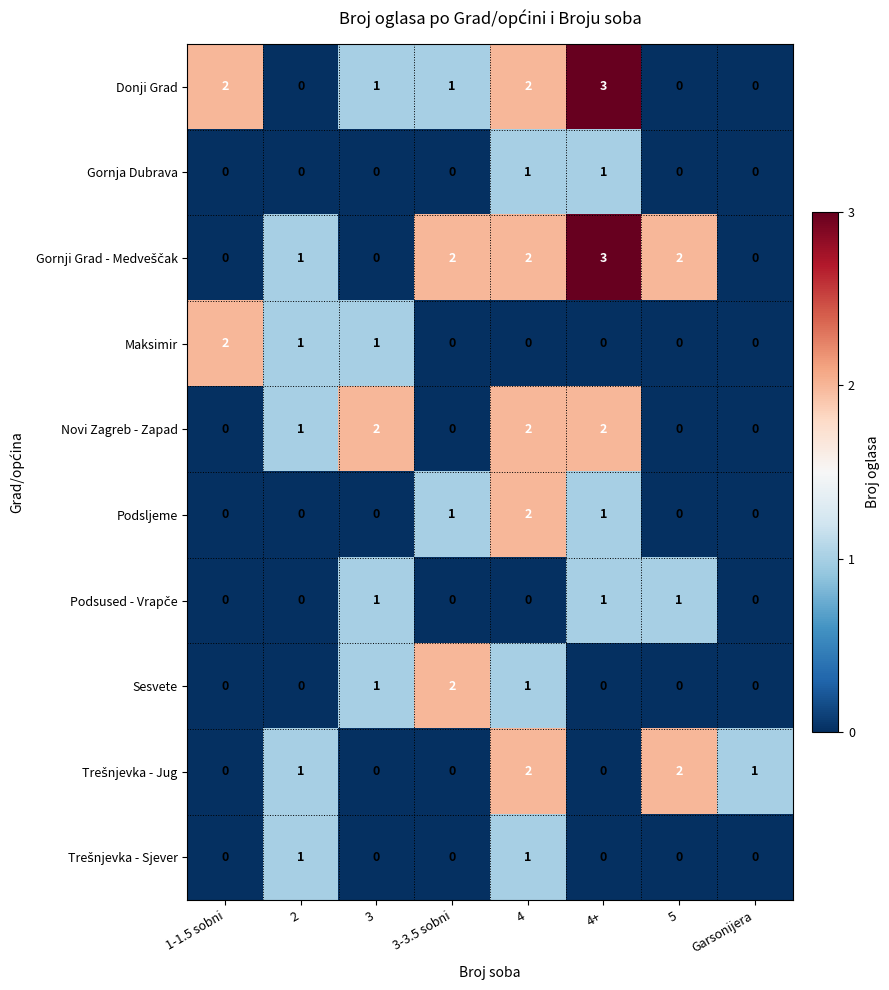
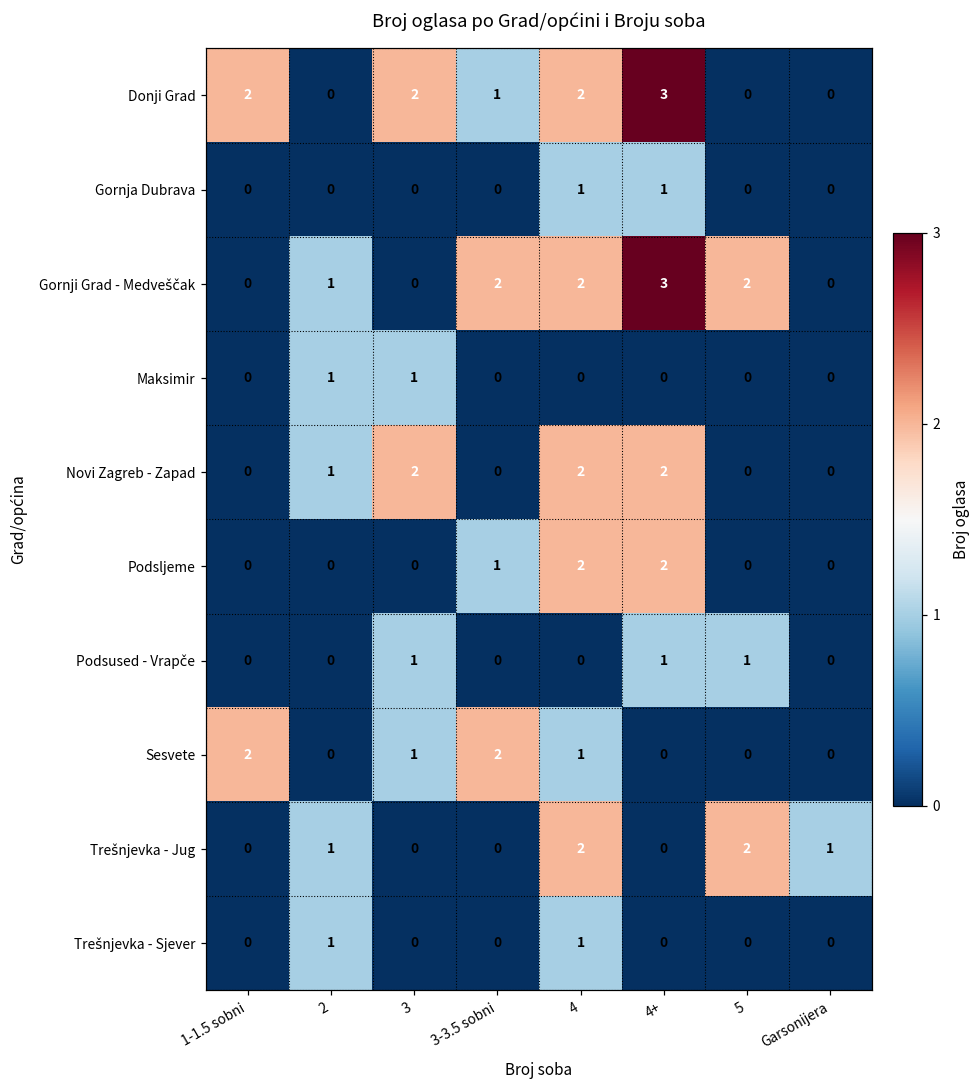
Donji Grad, 3: 1 -> 2
Maksimir, 1-1.5 sobni: 2 -> 0
Podsljeme, 4+: 1 -> 2
Sesvete, 1-1.5 sobni: 0 -> 2
